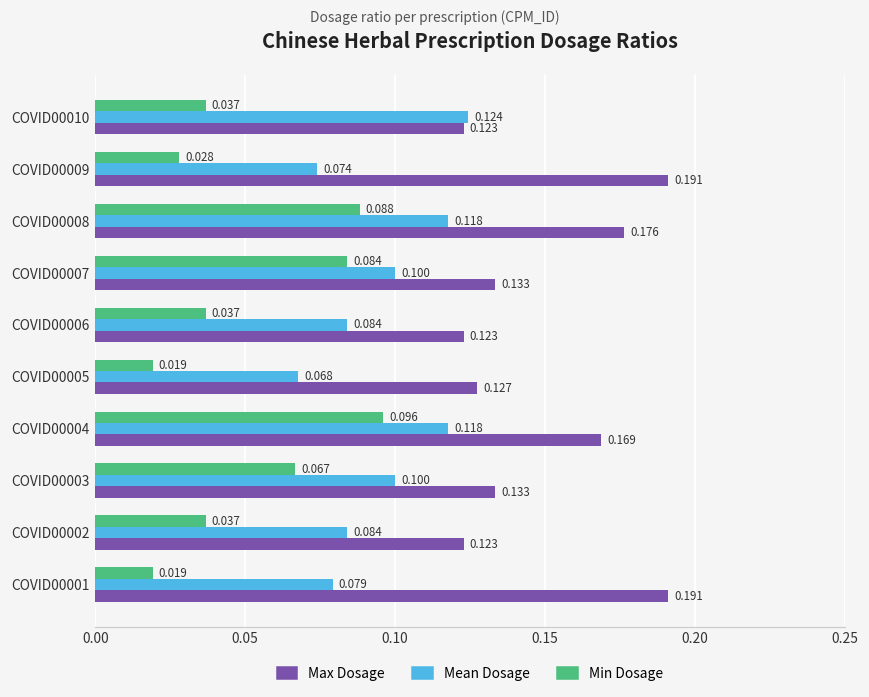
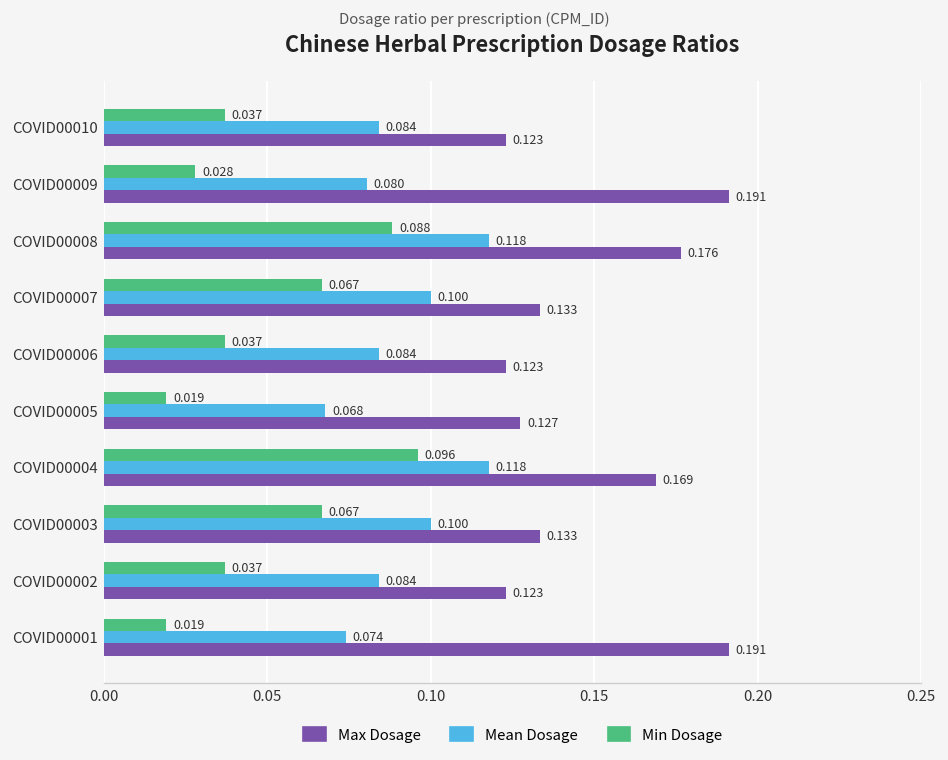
Mean Dosage, COVID00010: 0.124 -> 0.084
Mean Dosage, COVID00009: 0.074 -> 0.080
Min Dosage, COVID00007: 0.084 -> 0.067
Mean Dosage, COVID00001: 0.079 -> 0.074
